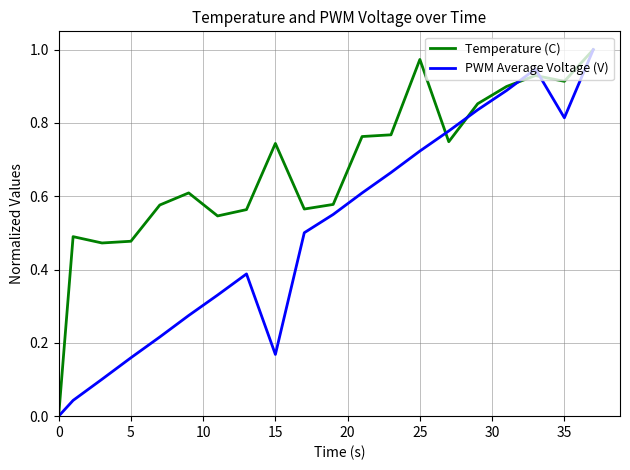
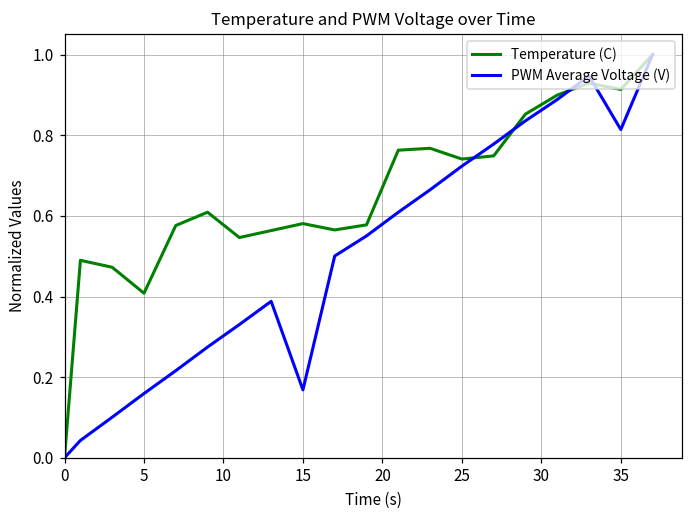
Temperature (C), 5: 0.48 -> 0.41
Temperature (C), 15: 0.74 -> 0.58
Temperature (C), 25: 0.97 -> 0.74
